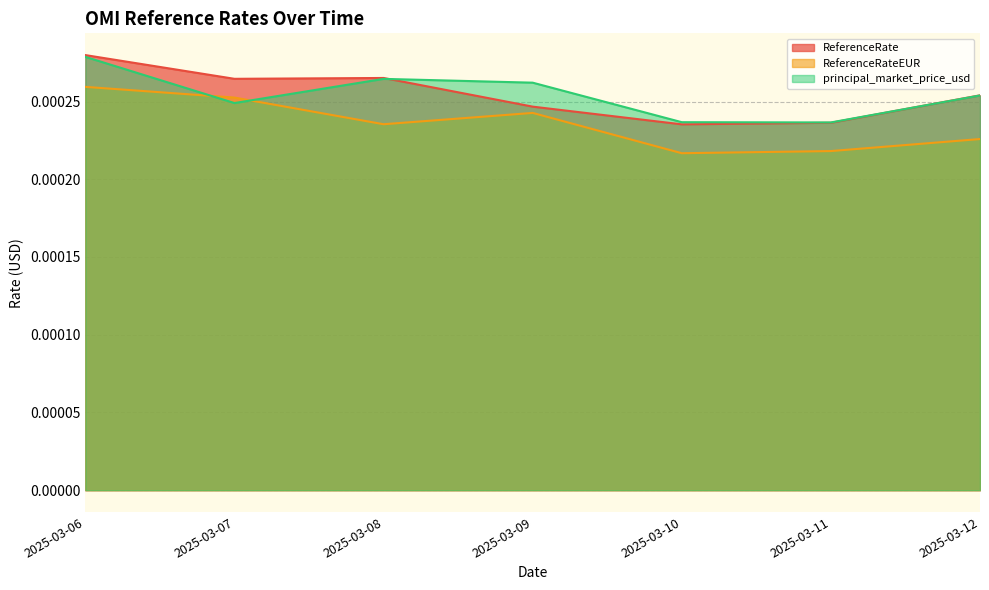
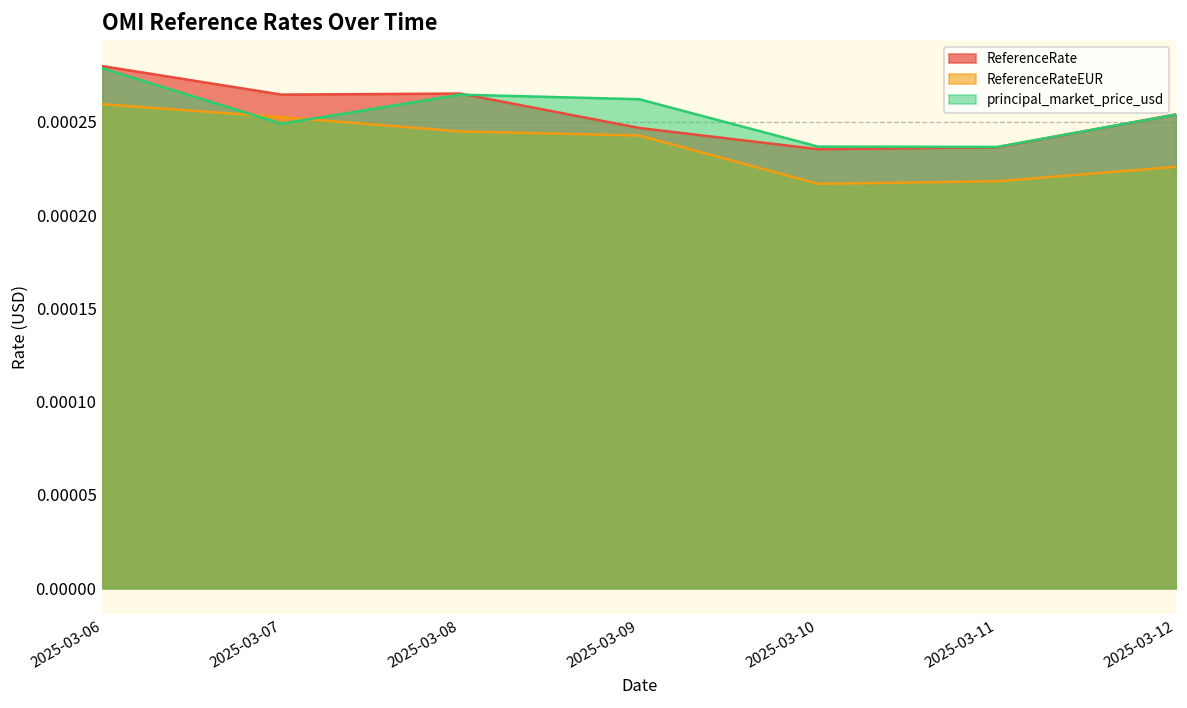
ReferenceRateEUR, 2025-03-08: 0.000235 -> 0.000245
